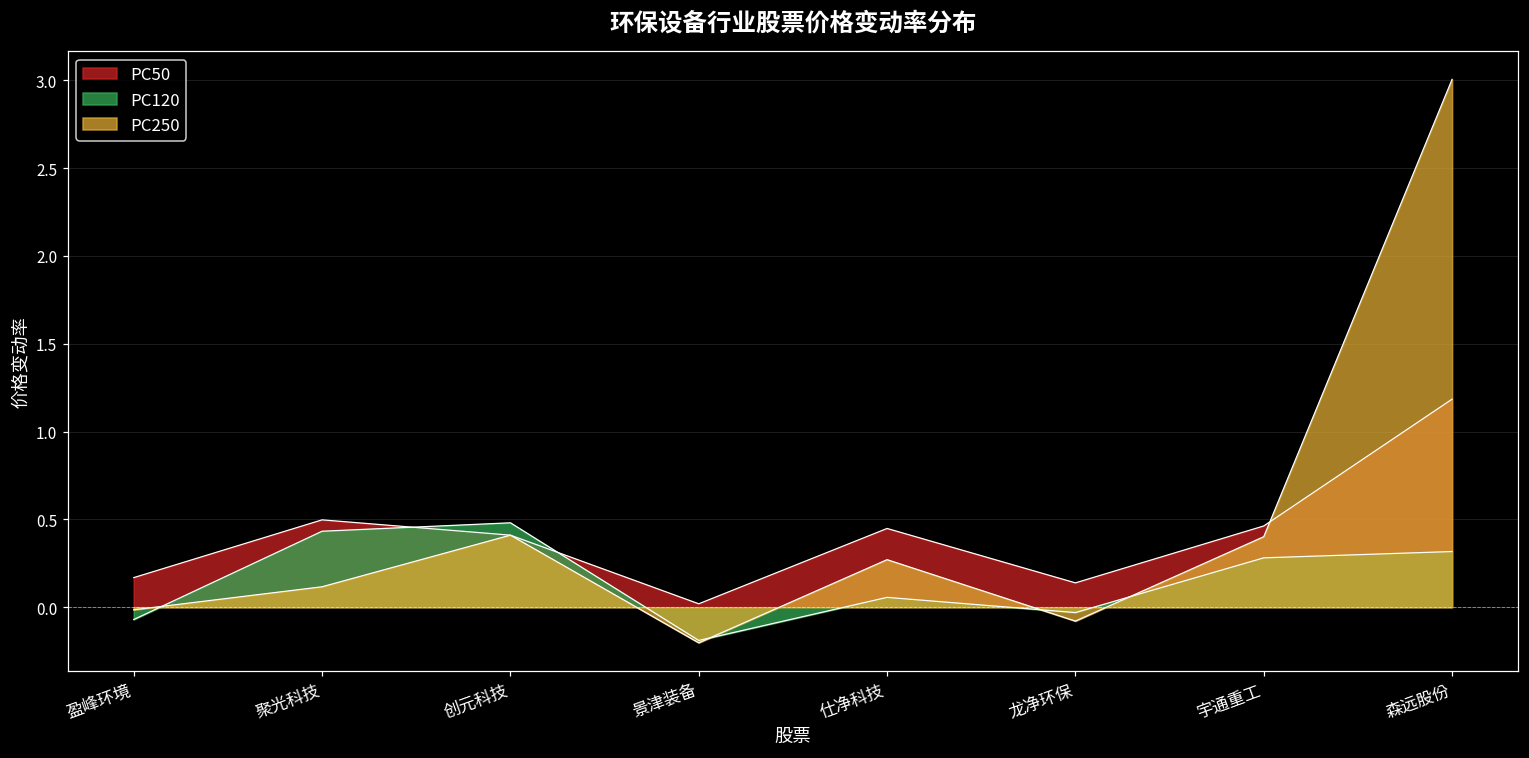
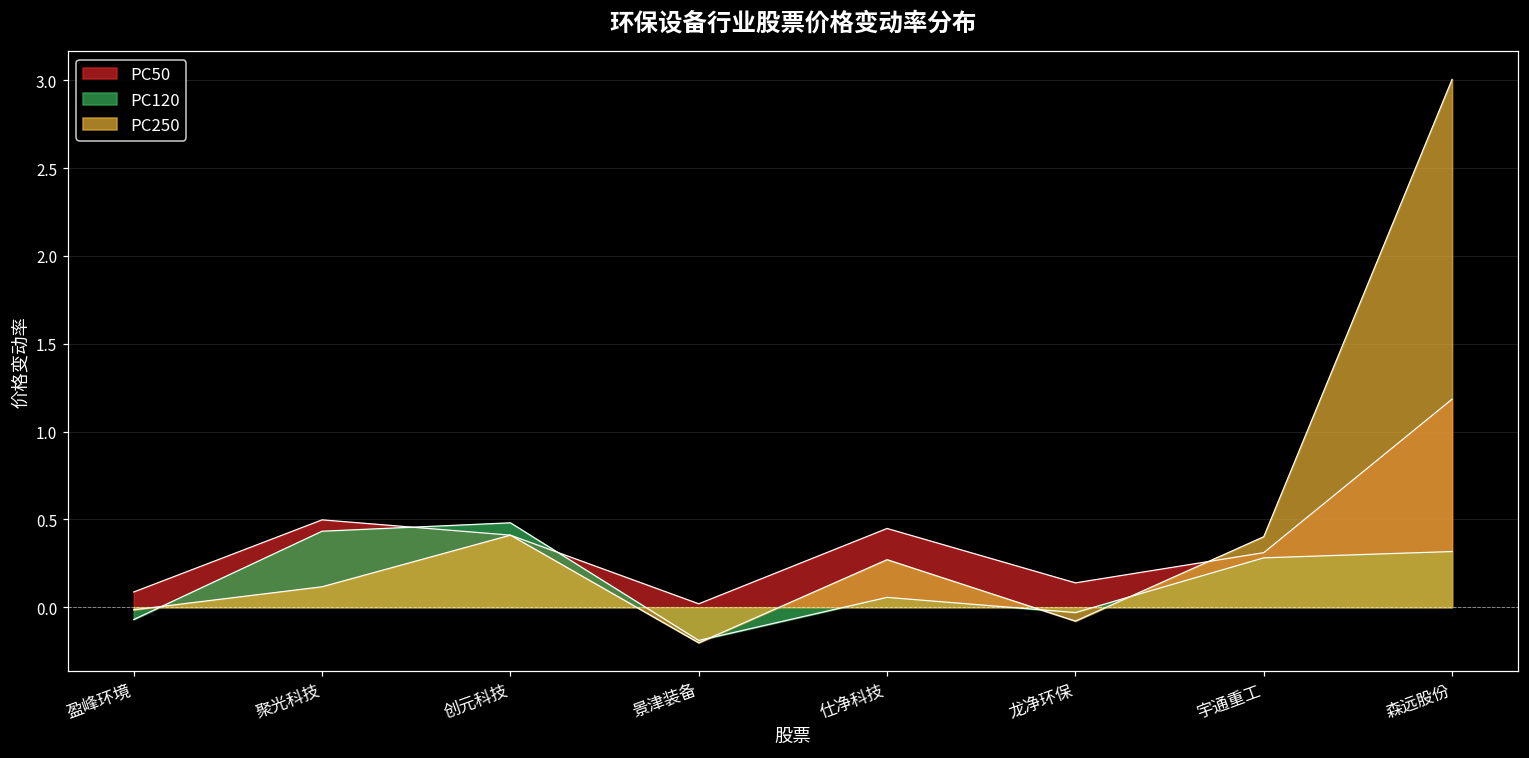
PC50, 盈峰环境: 0.17 -> 0.09
PC50, 宇通重工: 0.46 -> 0.31
